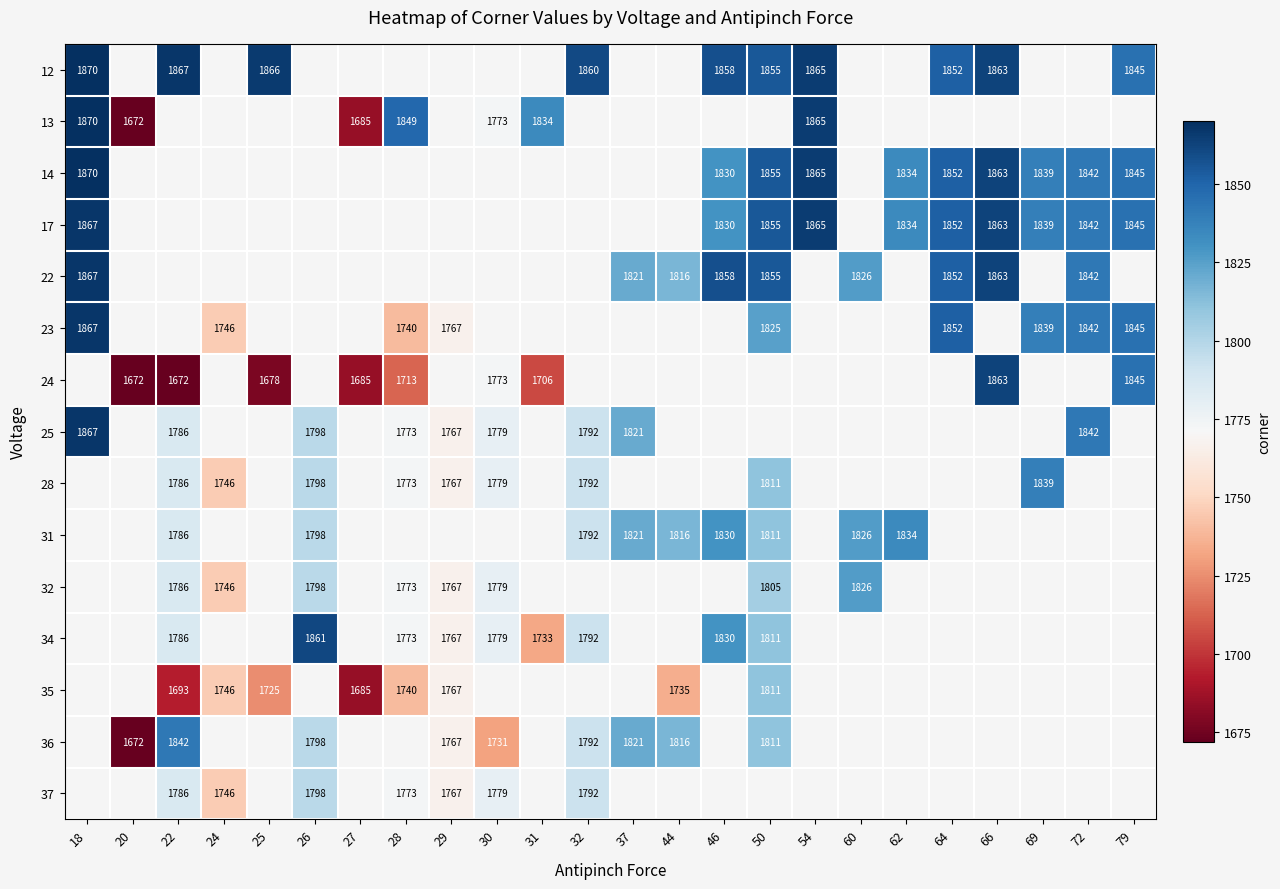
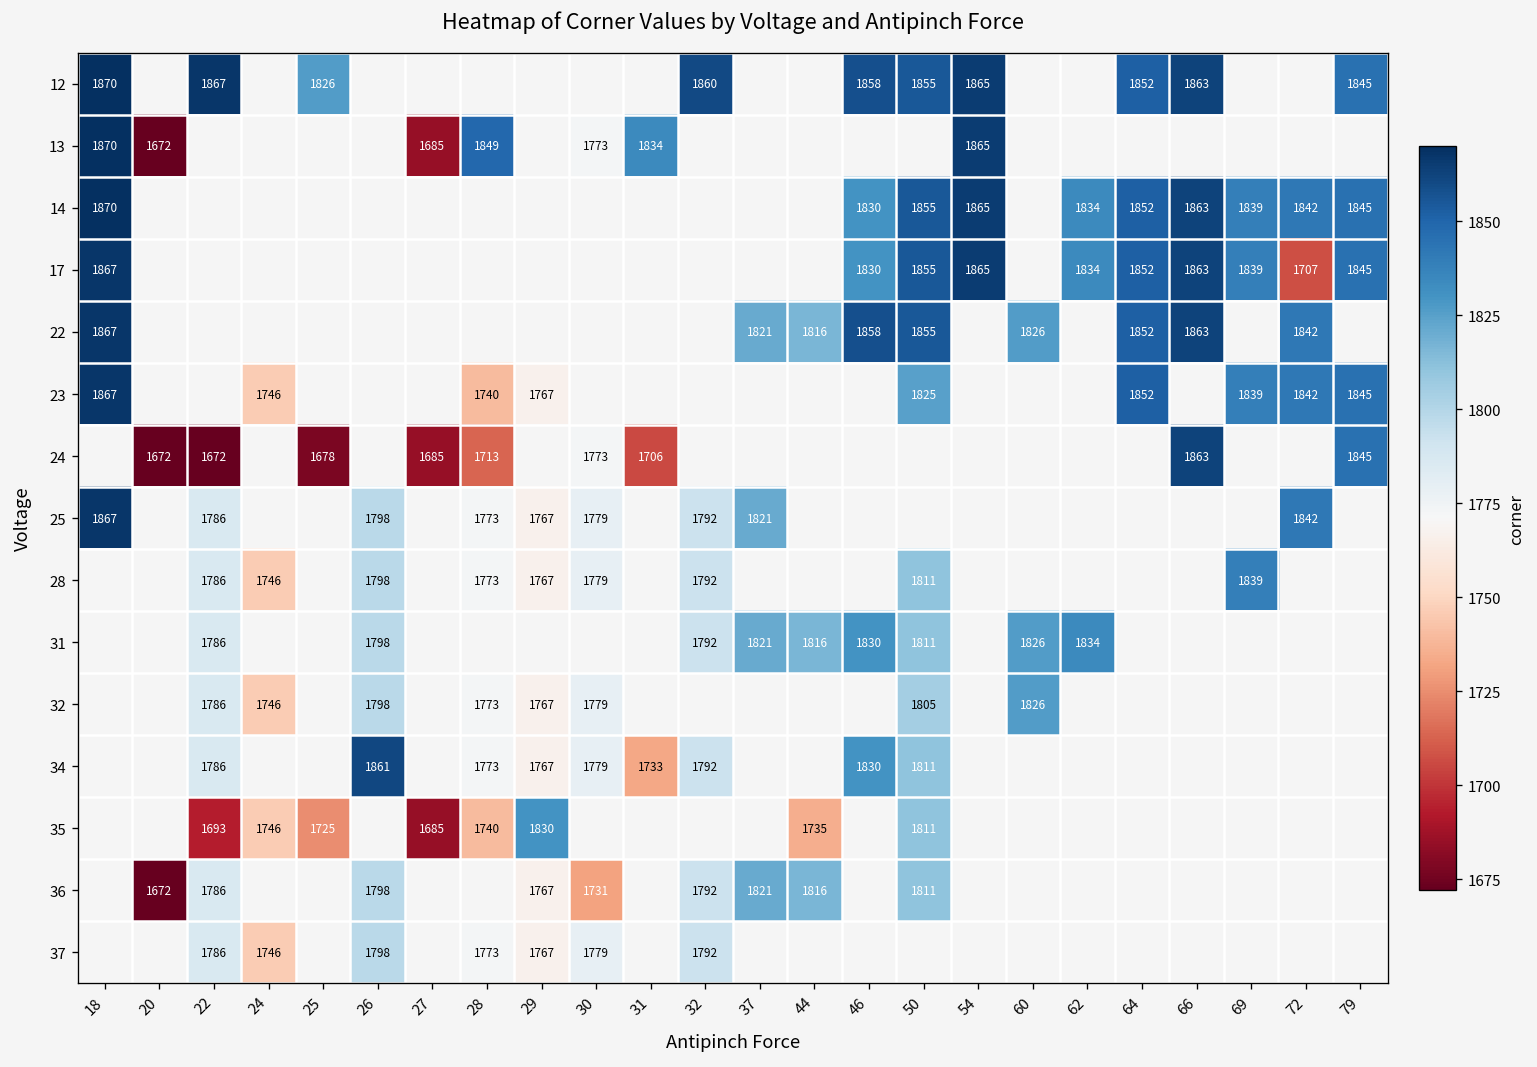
12, 25: 1866 -> 1826
17, 72: 1842 -> 1707
35, 29: 1767 -> 1830
36, 22: 1842 -> 1786
